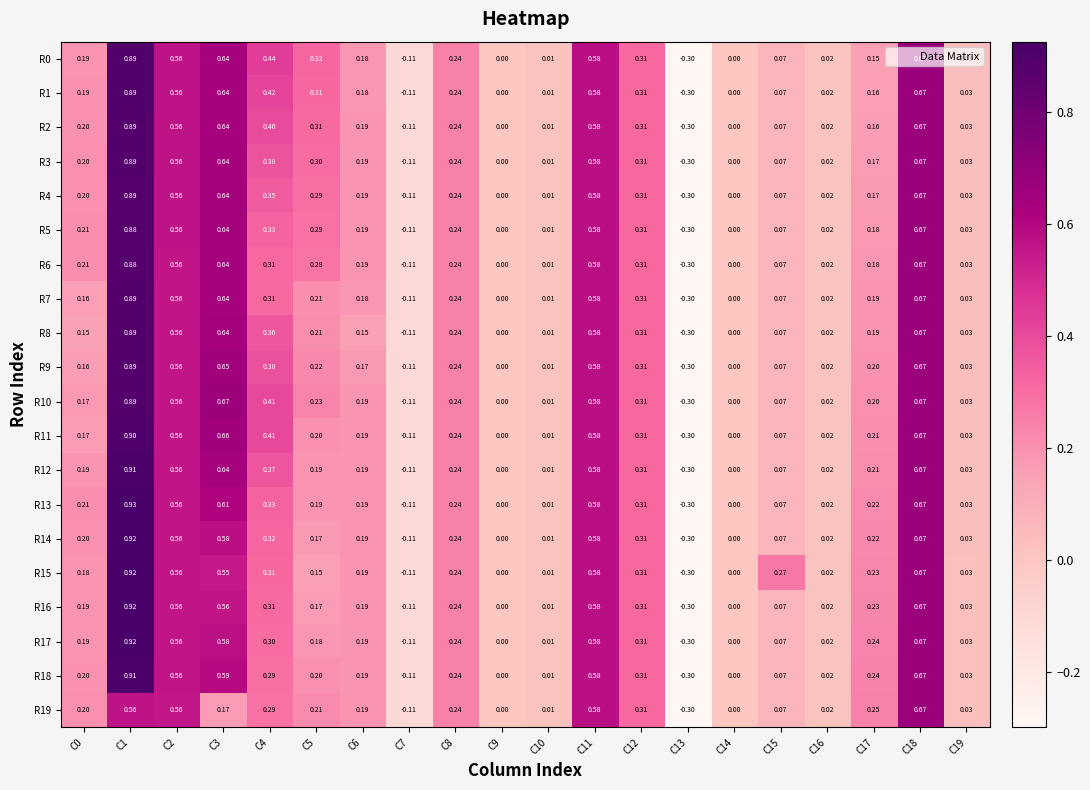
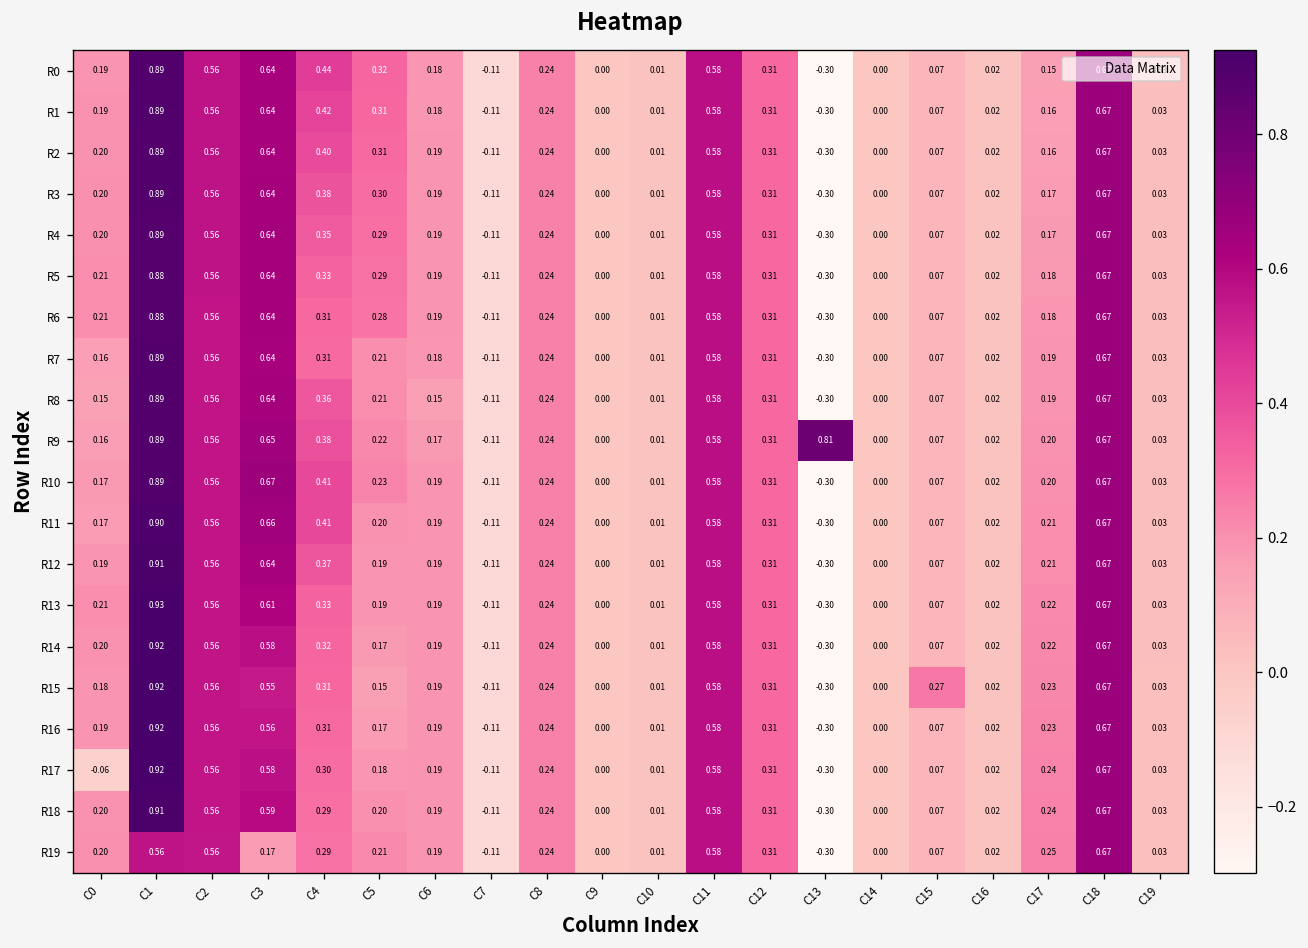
R9, C13: -0.30 -> 0.81
R17, C0: 0.19 -> -0.06
